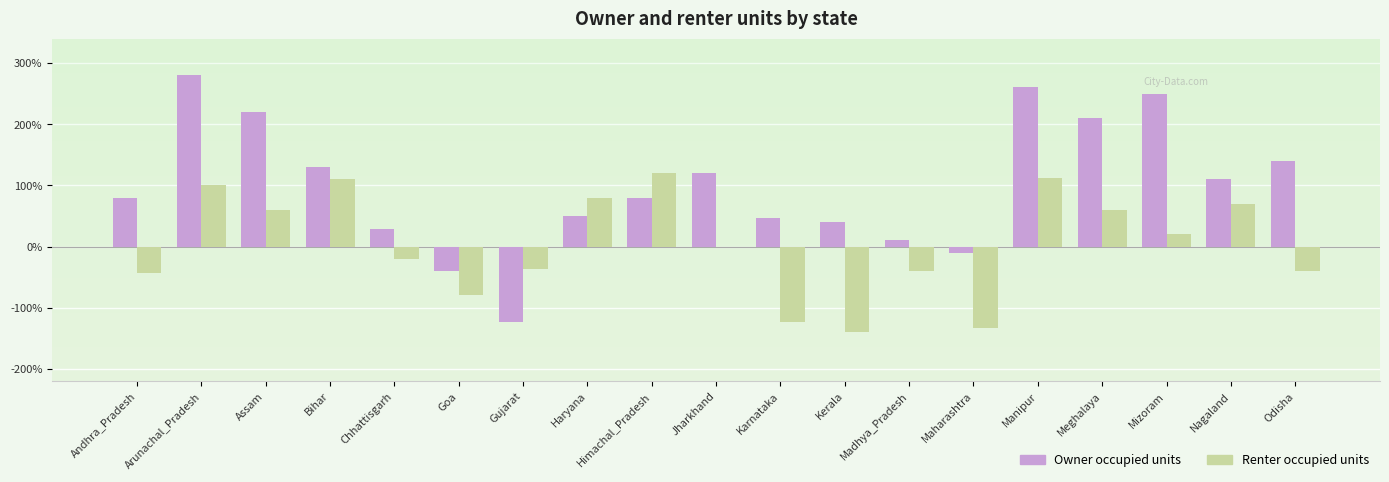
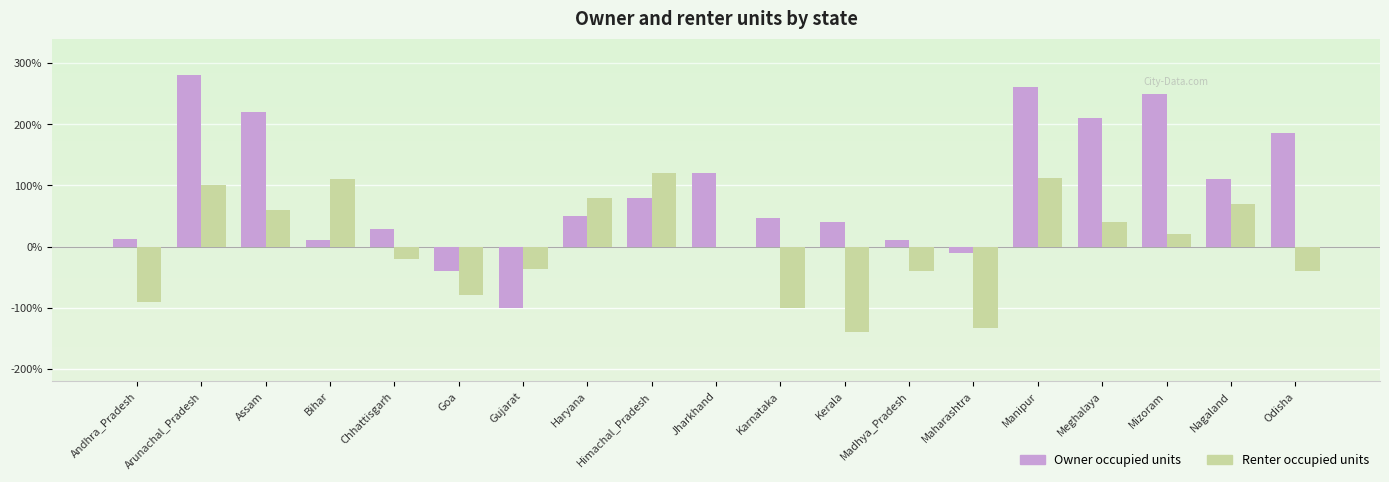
Owner occupied units, Andhra_Pradesh: 80% -> 10%
Renter occupied units, Andhra_Pradesh: -40% -> -90%
Owner occupied units, Bihar: 130% -> 10%
Owner occupied units, Gujarat: -120% -> -100%
Renter occupied units, Karnataka: -120% -> -100%
Renter occupied units, Meghalaya: 60% -> 40%
Owner occupied units, Odisha: 140% -> 190%
